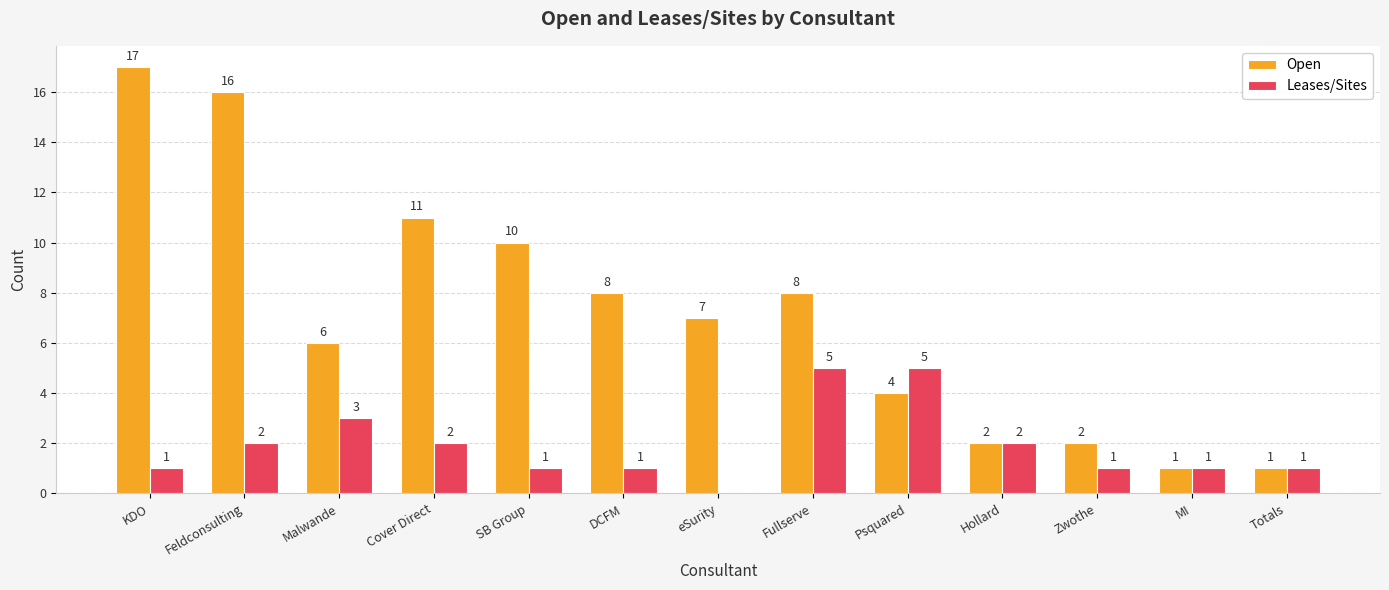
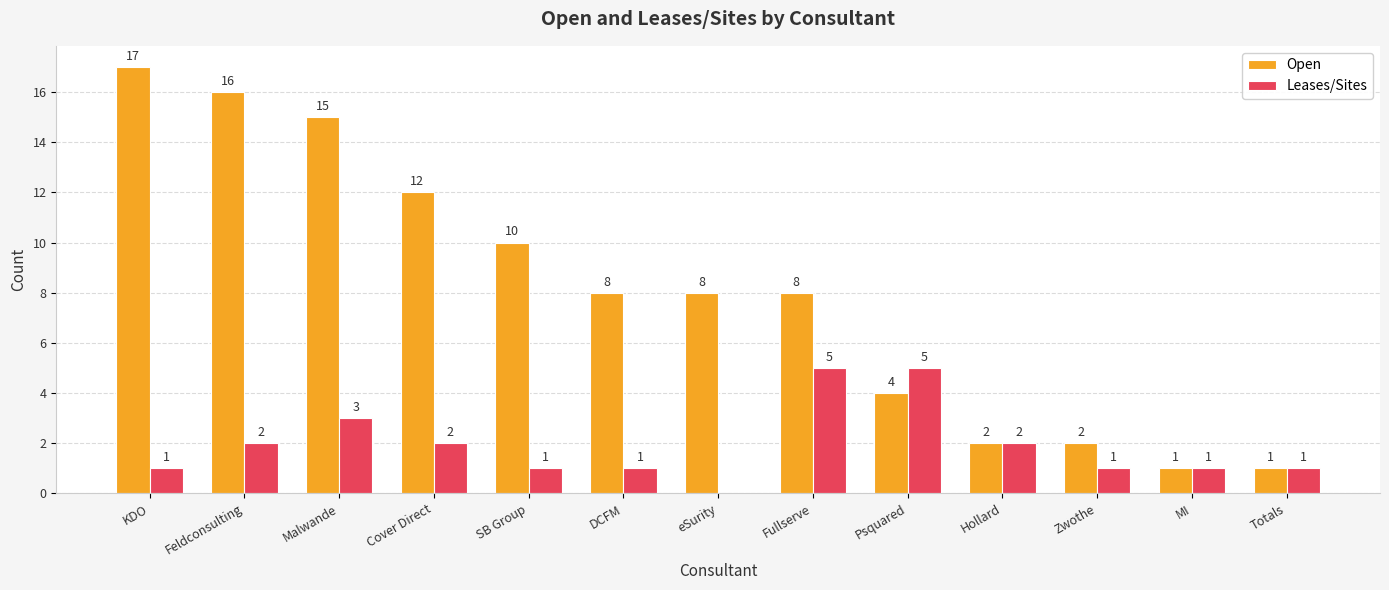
Open, Malwande: 6 -> 15
Open, Cover Direct: 11 -> 12
Open, eSurity: 7 -> 8
